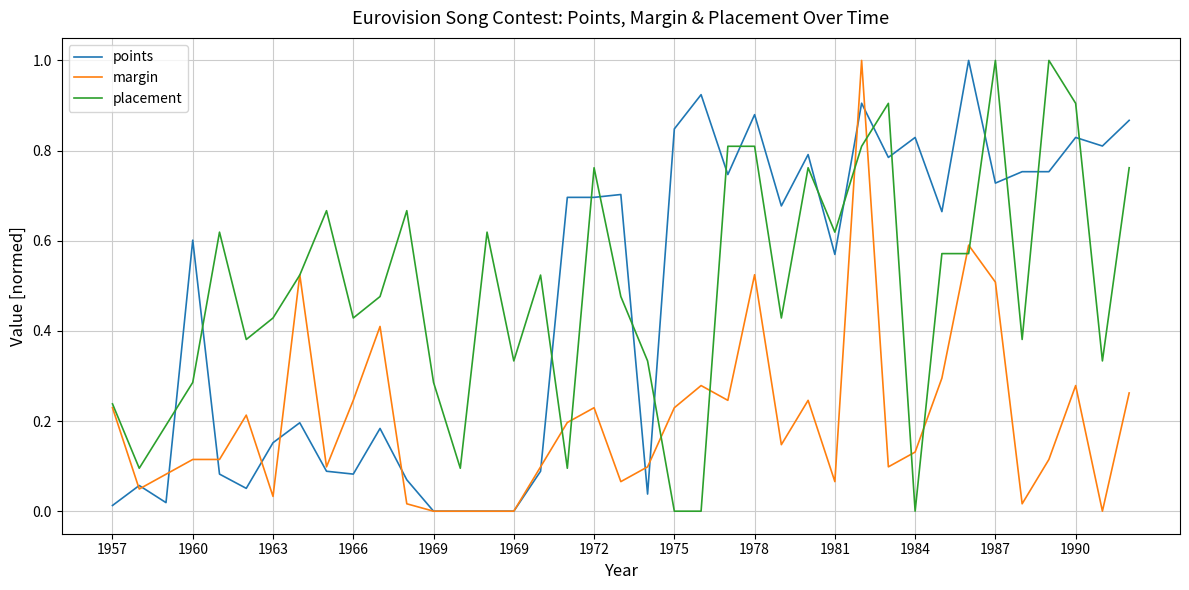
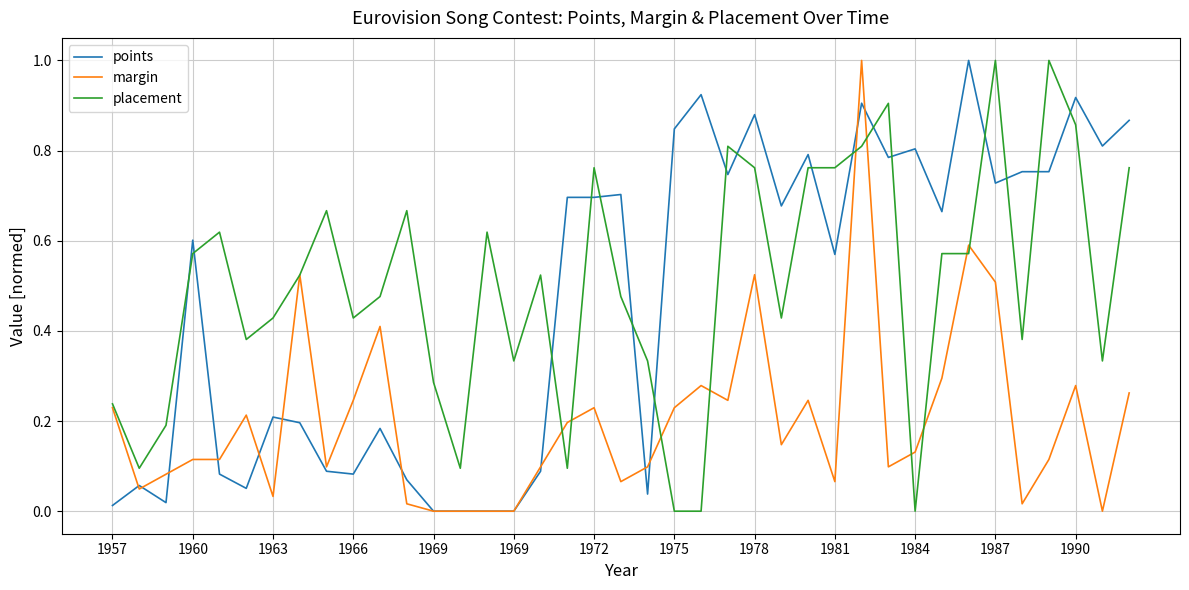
placement, 1960: 0.29 -> 0.57
points, 1963: 0.15 -> 0.21
placement, 1978: 0.81 -> 0.76
placement, 1981: 0.62 -> 0.76
points, 1984: 0.83 -> 0.80
points, 1990: 0.83 -> 0.92
placement, 1990: 0.90 -> 0.86
